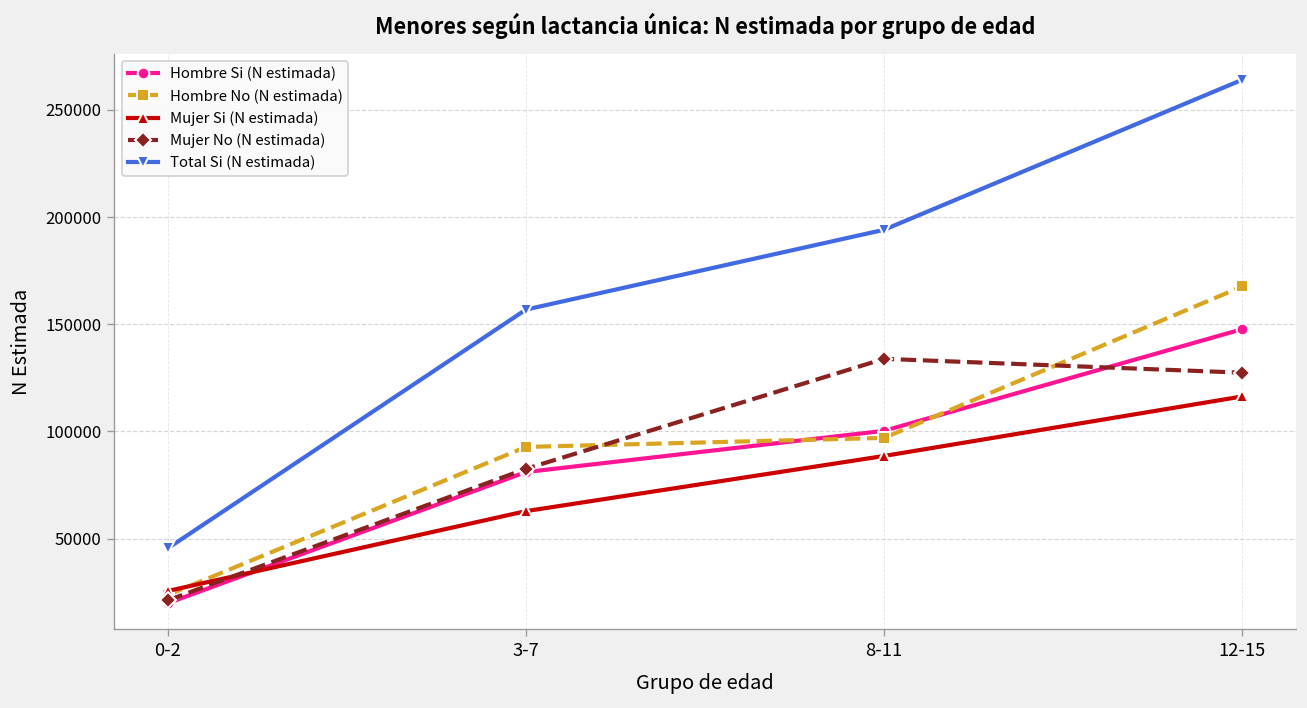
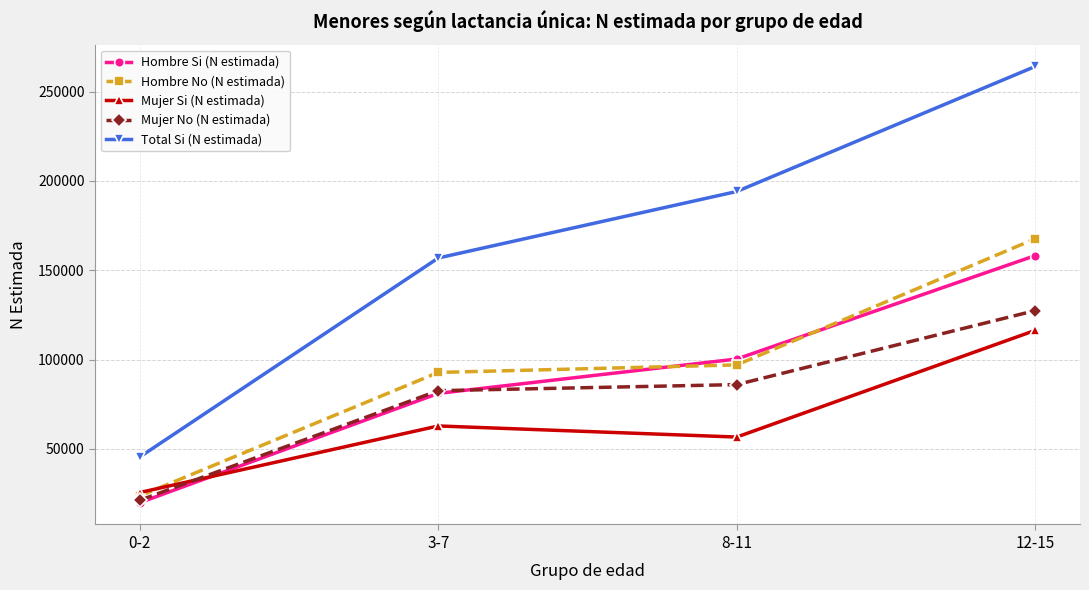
Mujer Si (N estimada), 8-11: 89000 -> 57000
Mujer No (N estimada), 8-11: 134000 -> 86000
Hombre Si (N estimada), 12-15: 148000 -> 158000
